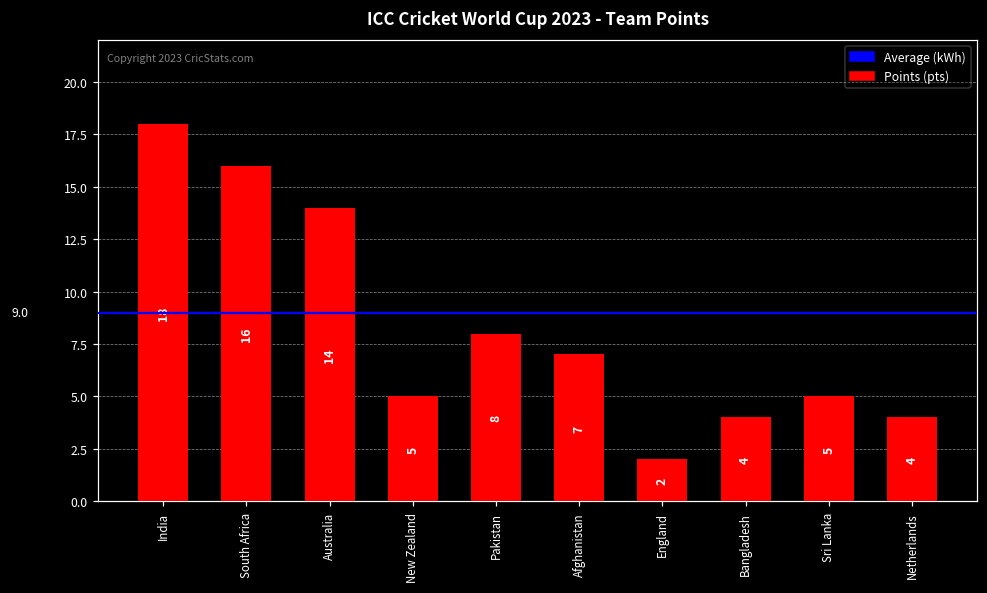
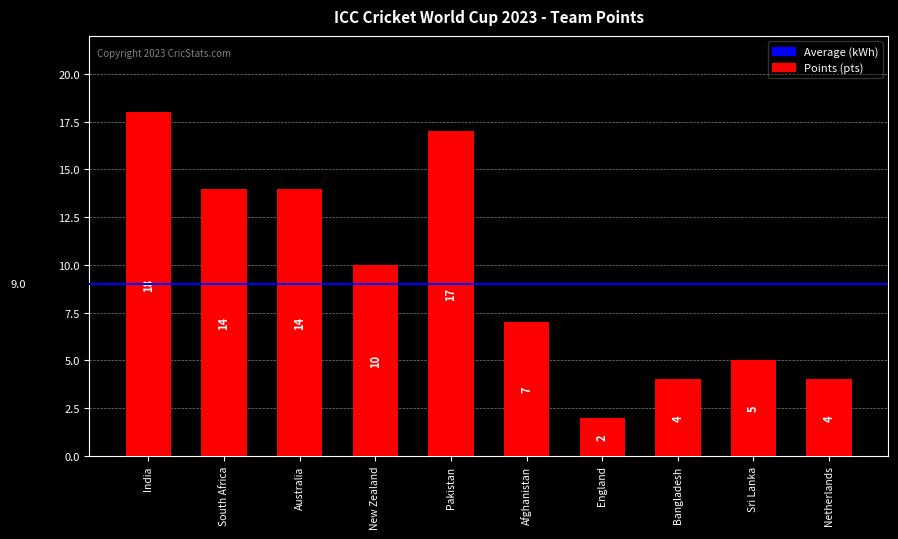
South Africa: 16 -> 14
New Zealand: 5 -> 10
Pakistan: 8 -> 17
